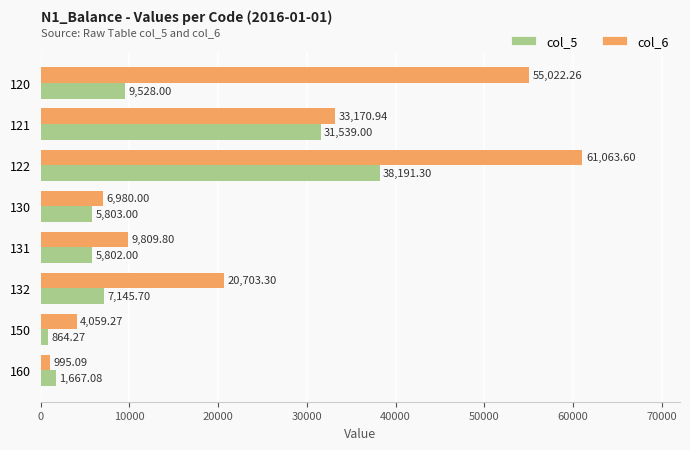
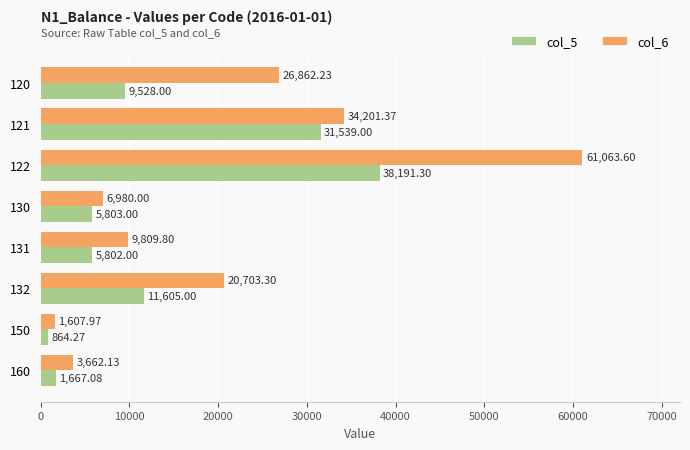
col_6, 120: 55,022.26 -> 26,862.23
col_6, 121: 33,170.94 -> 34,201.37
col_5, 132: 7,145.70 -> 11,605.00
col_6, 150: 4,059.27 -> 1,607.97
col_6, 160: 995.09 -> 3,662.13
